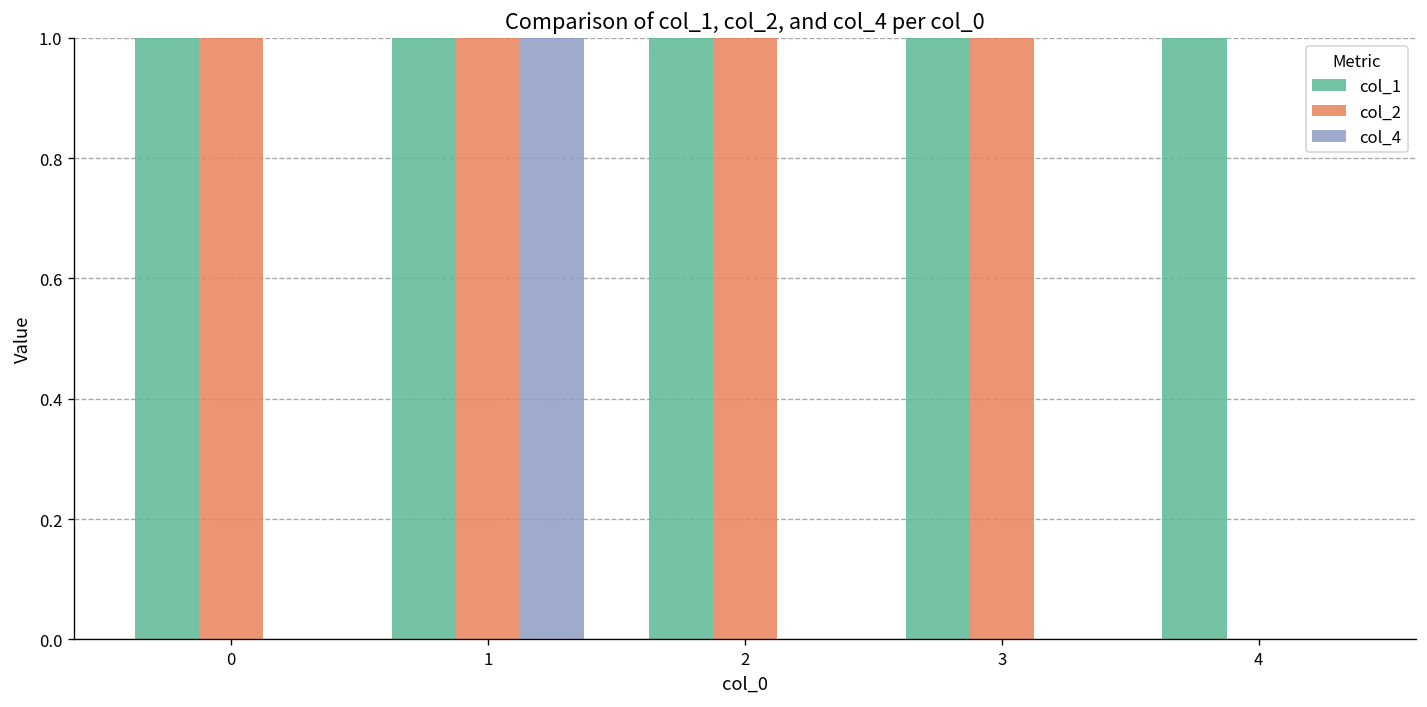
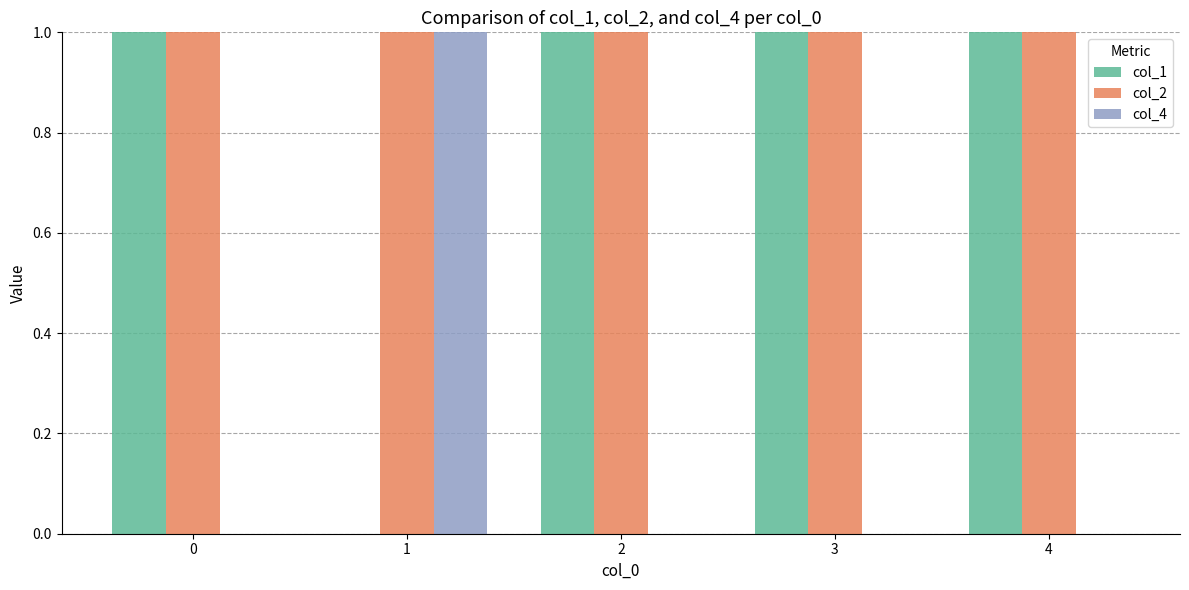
col_1, 1: 1 -> 0
col_2, 4: 0 -> 1
